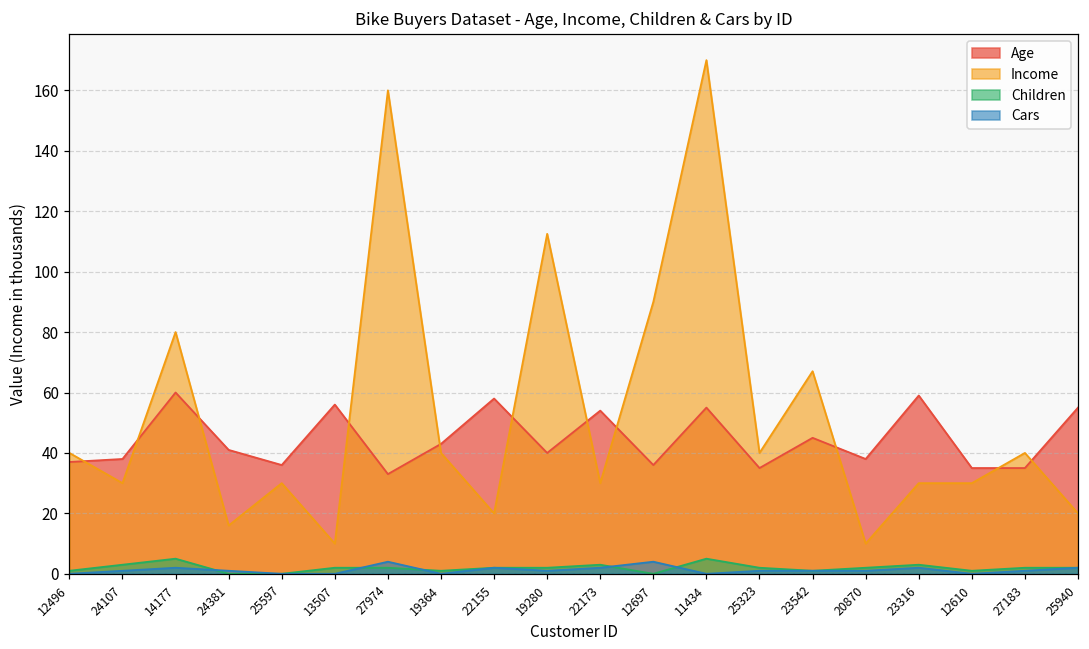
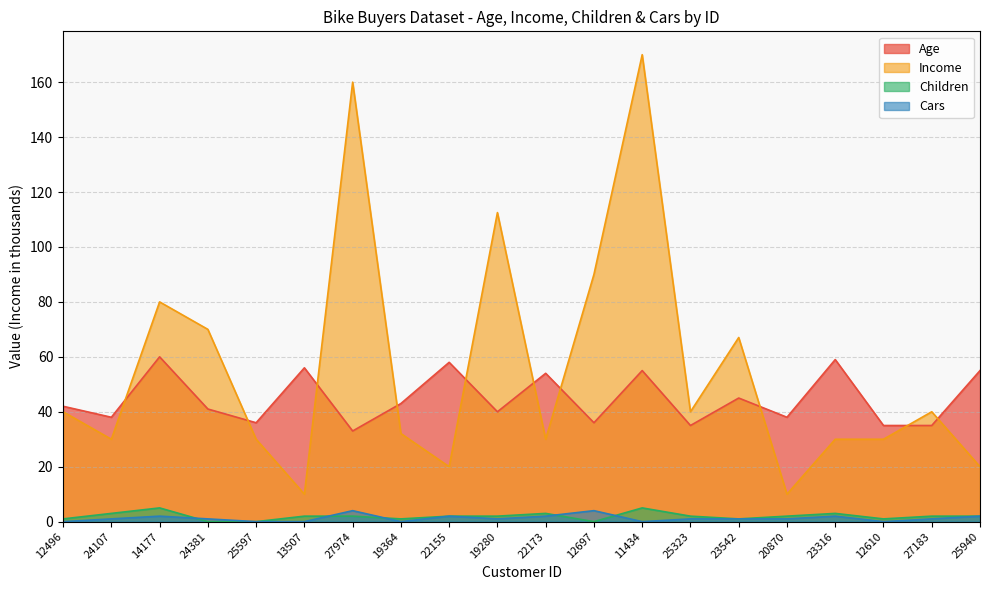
Age, 12496: 37 -> 42
Income, 24381: 16 -> 70
Income, 19364: 40 -> 32
